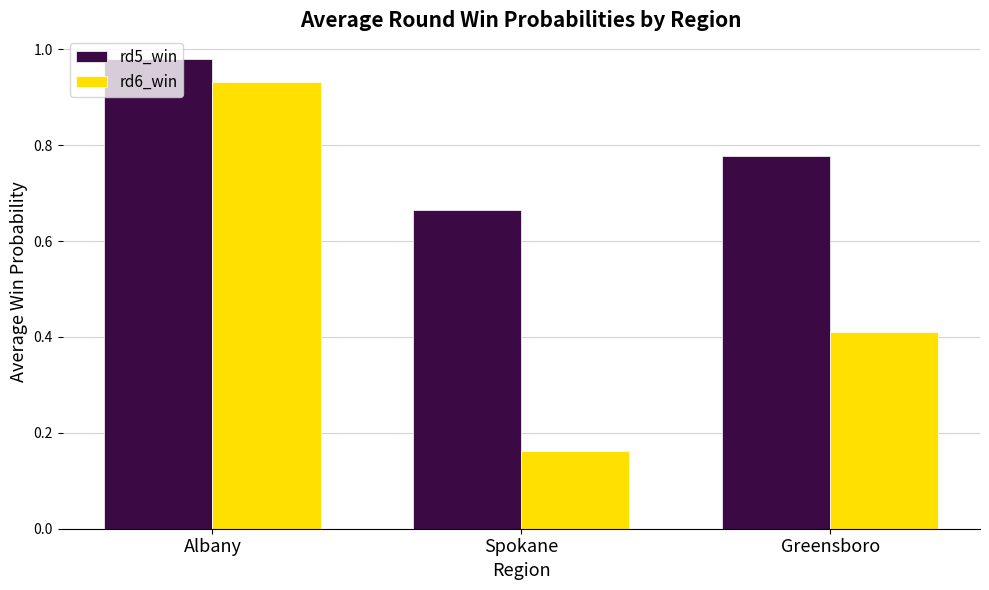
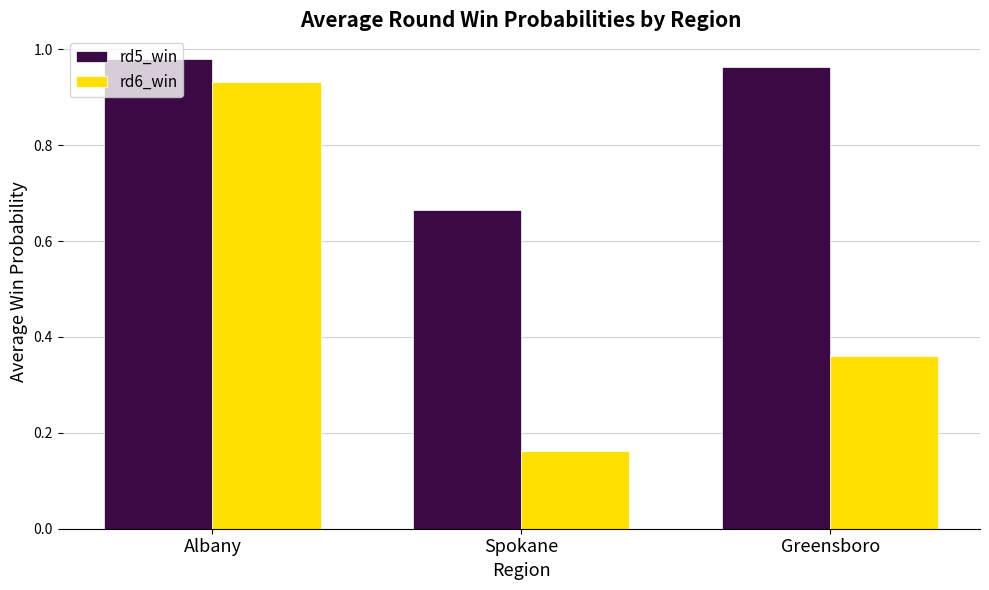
rd5_win, Greensboro: 0.78 -> 0.96
rd6_win, Greensboro: 0.41 -> 0.36
